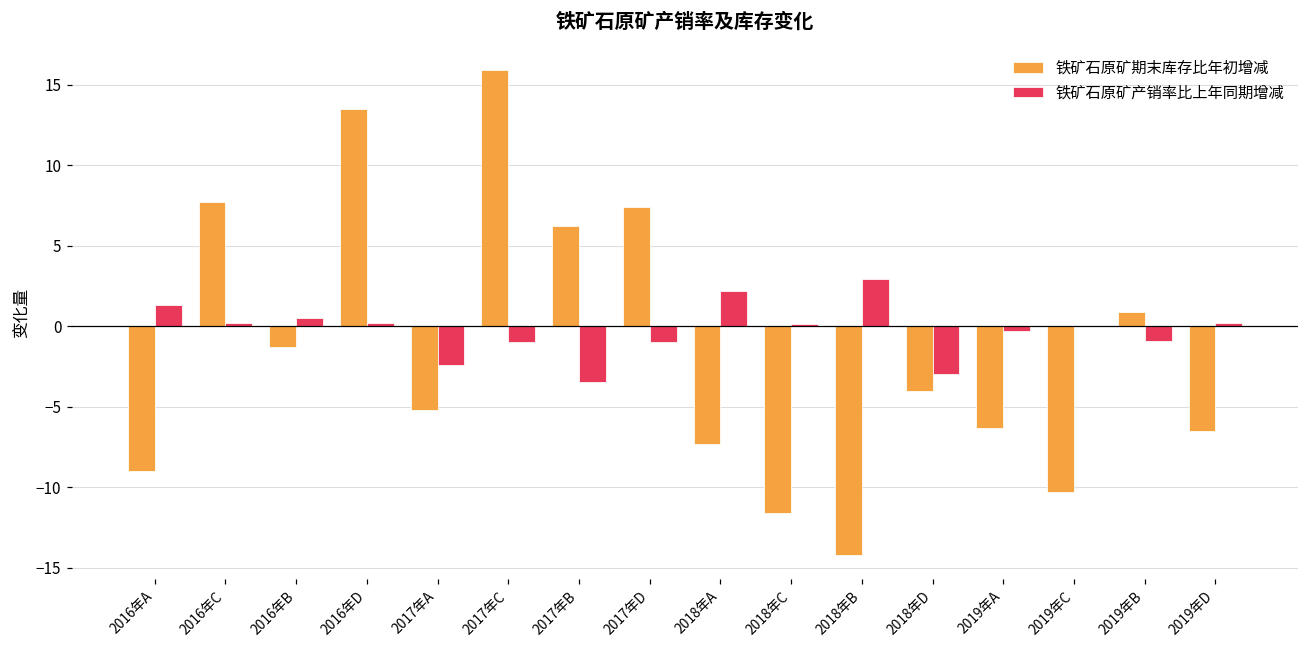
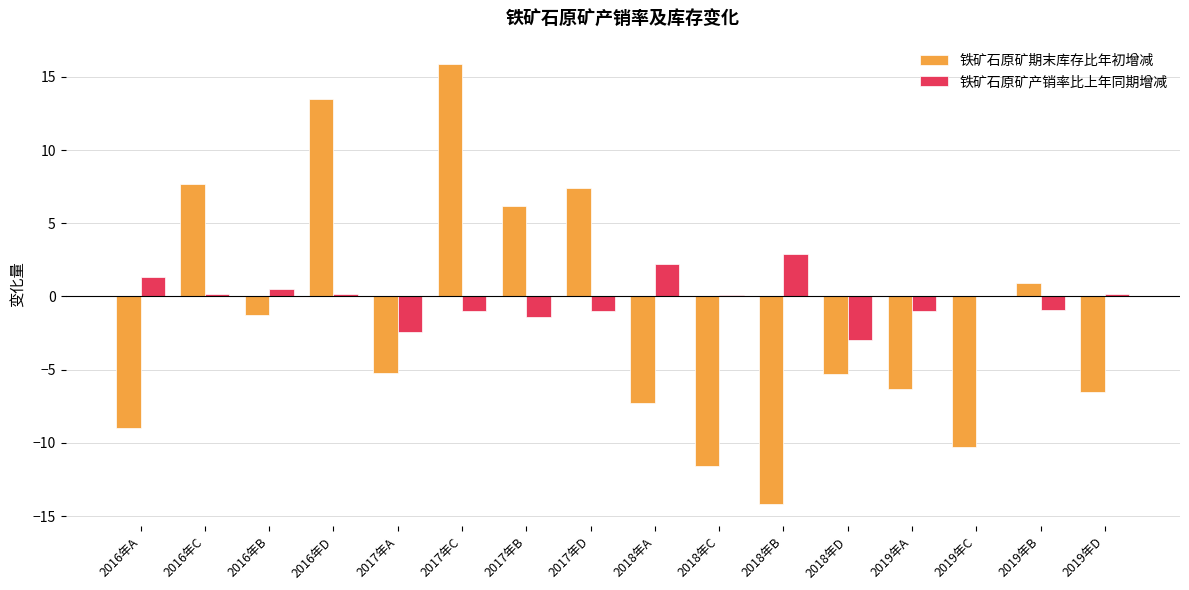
铁矿石原矿产销率比上年同期增减, 2017年B: -3.5 -> -1.4
铁矿石原矿期末库存比年初增减, 2018年D: -4.0 -> -5.3
铁矿石原矿产销率比上年同期增减, 2019年A: -0.3 -> -1.0
